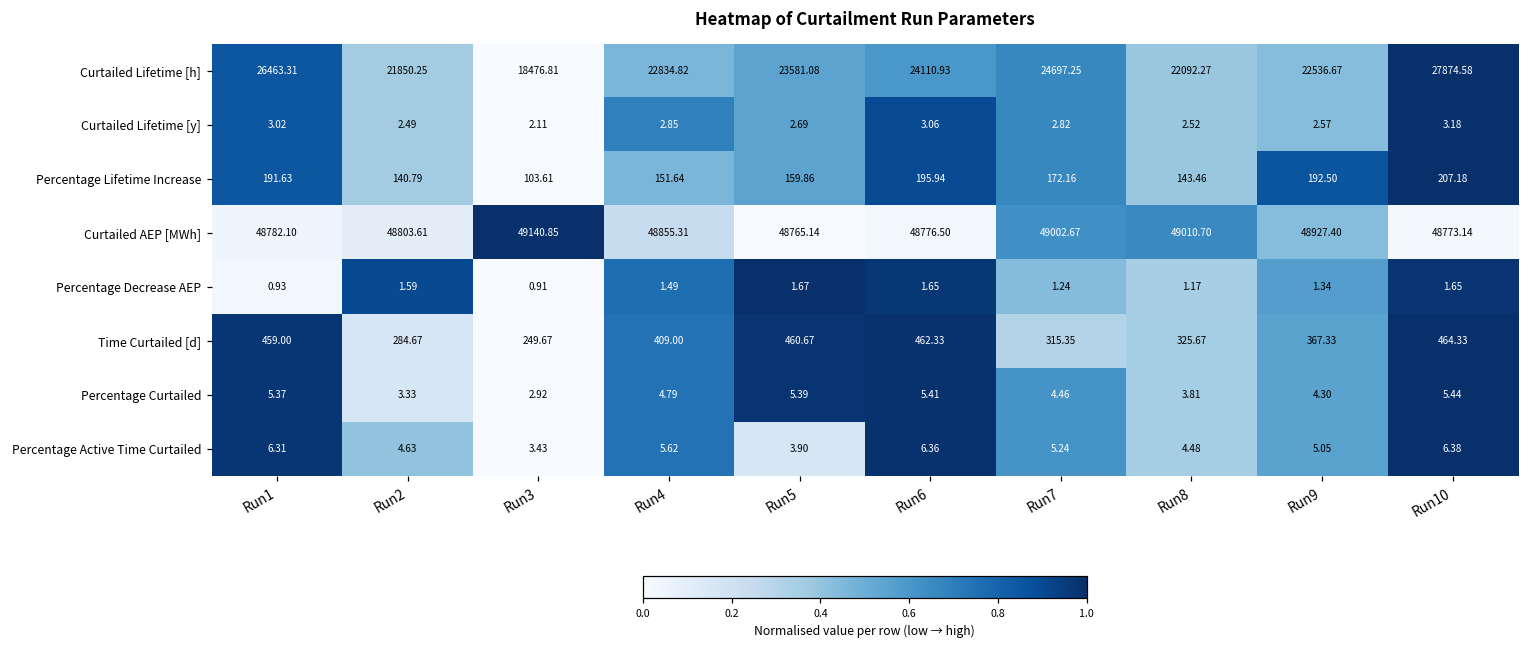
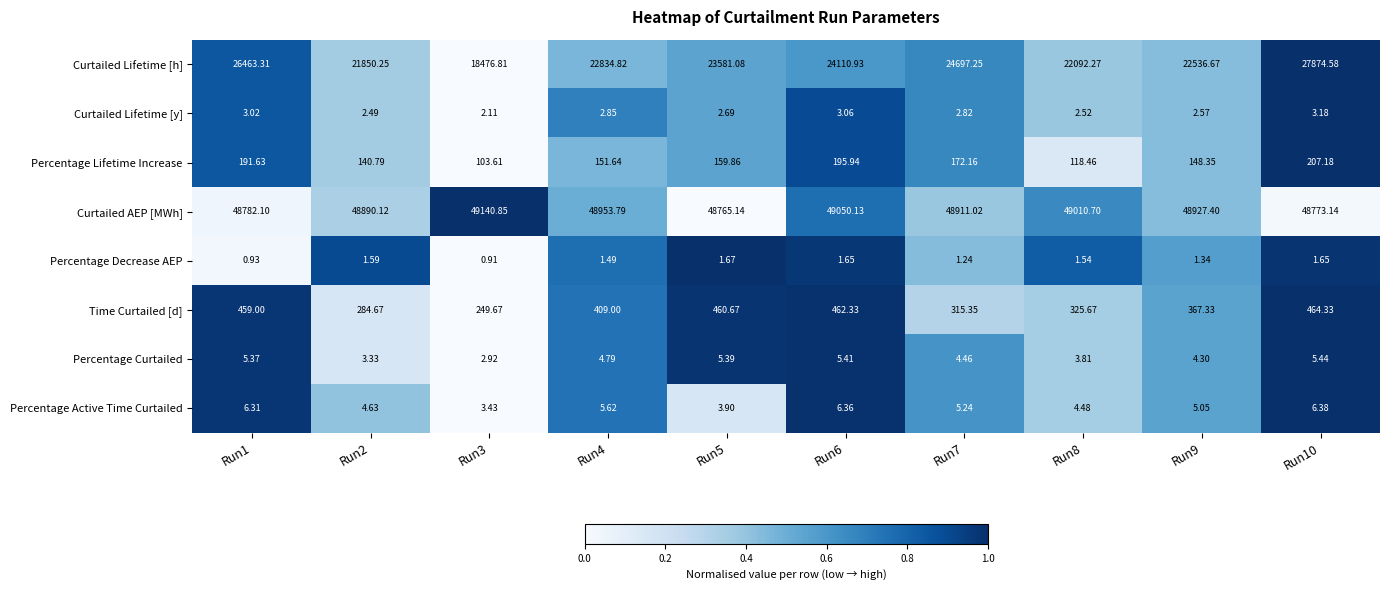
Percentage Lifetime Increase, Run8: 143.46 -> 118.46
Percentage Lifetime Increase, Run9: 192.50 -> 148.35
Curtailed AEP [MWh], Run2: 48803.61 -> 48890.12
Curtailed AEP [MWh], Run4: 48855.31 -> 48953.79
Curtailed AEP [MWh], Run6: 48776.50 -> 49050.13
Curtailed AEP [MWh], Run7: 49002.67 -> 48911.02
Percentage Decrease AEP, Run8: 1.17 -> 1.54
